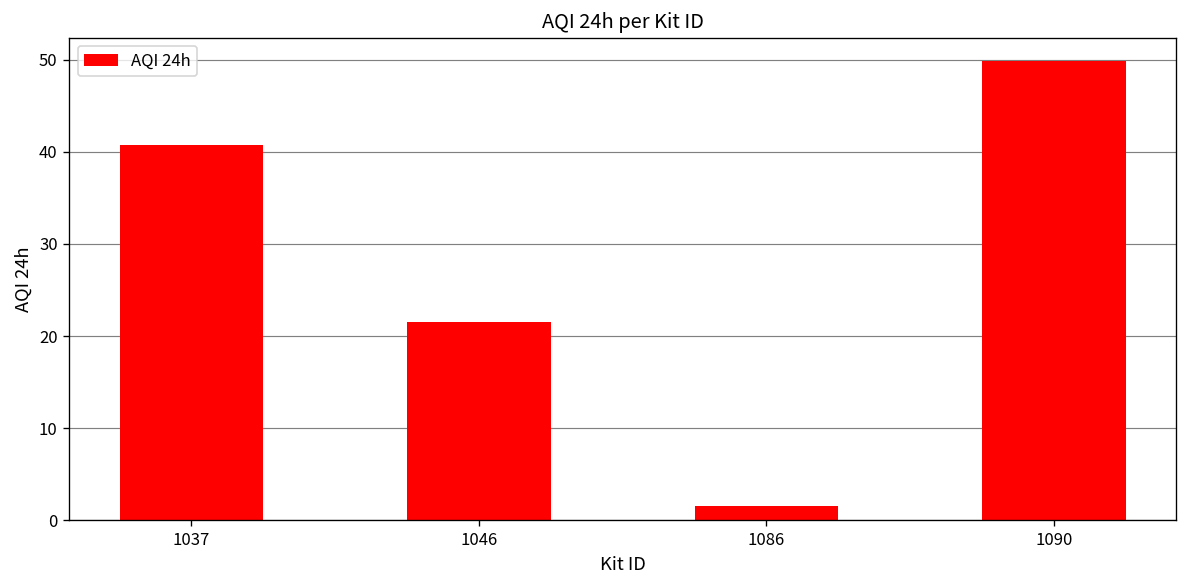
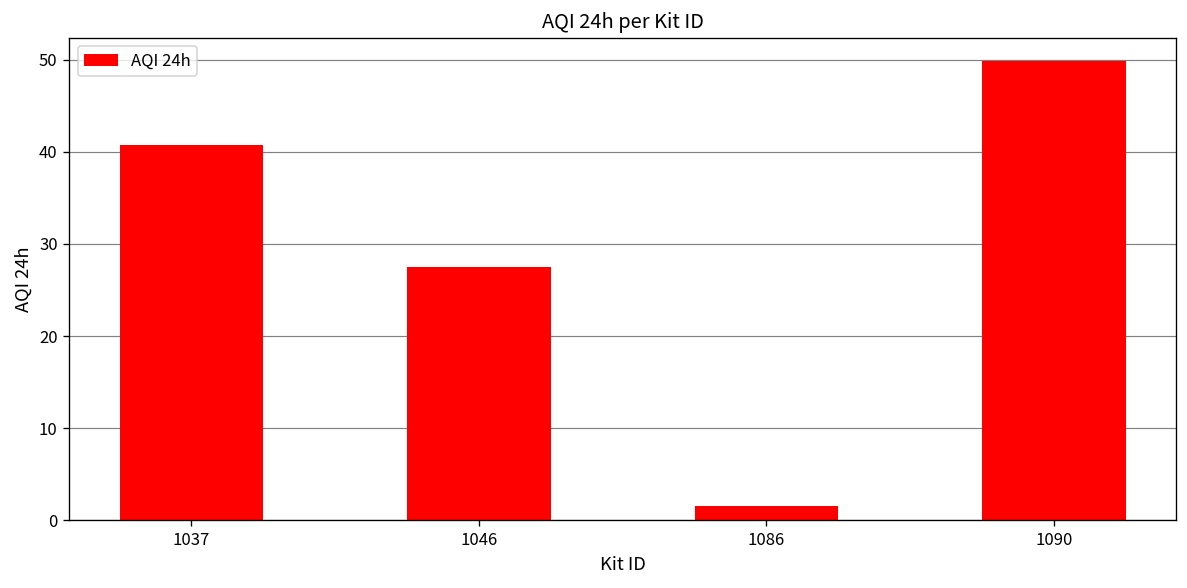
1046: 21 -> 27
